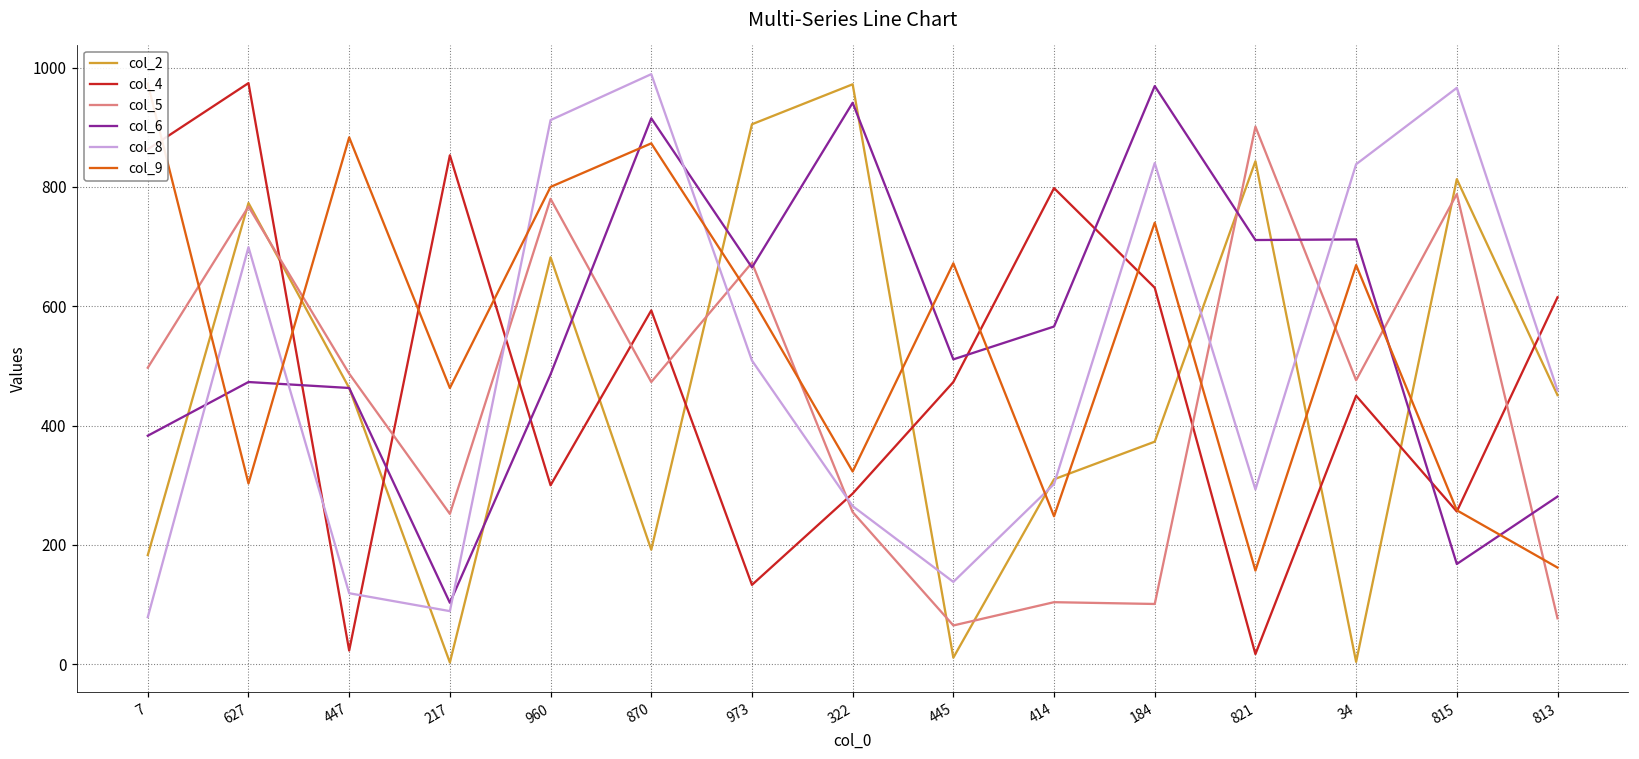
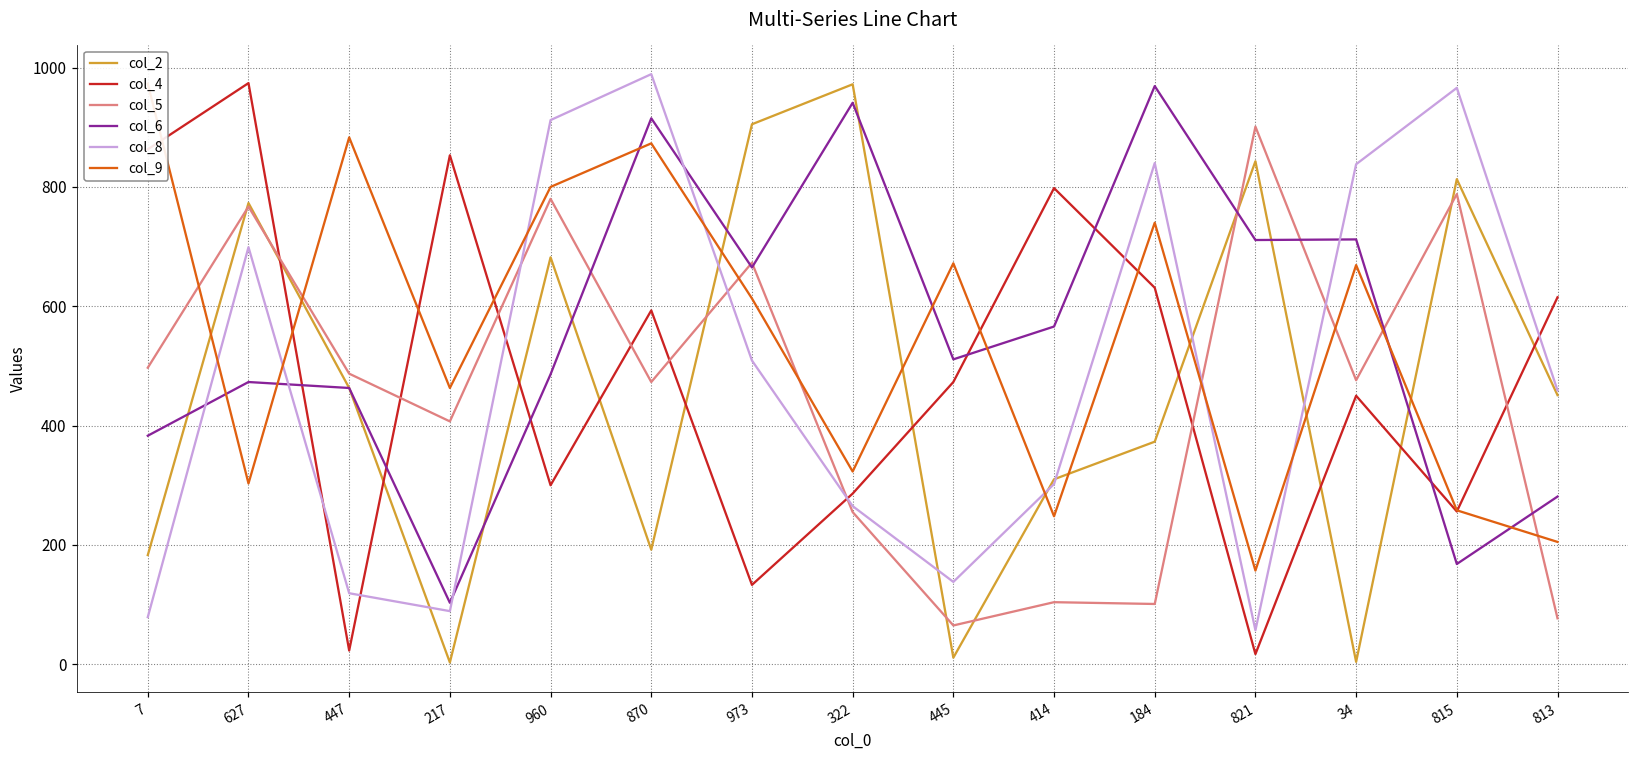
col_5, 217: 250 -> 410
col_8, 821: 290 -> 60
col_9, 813: 160 -> 210
